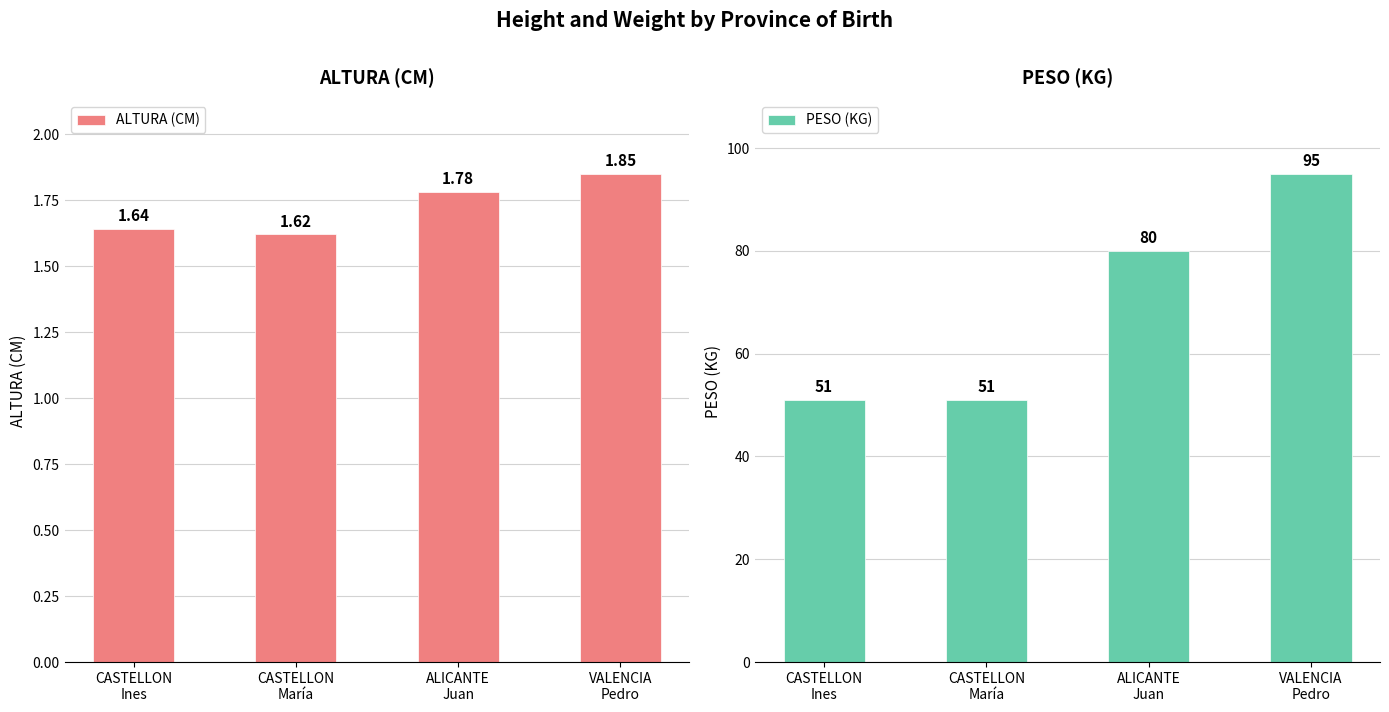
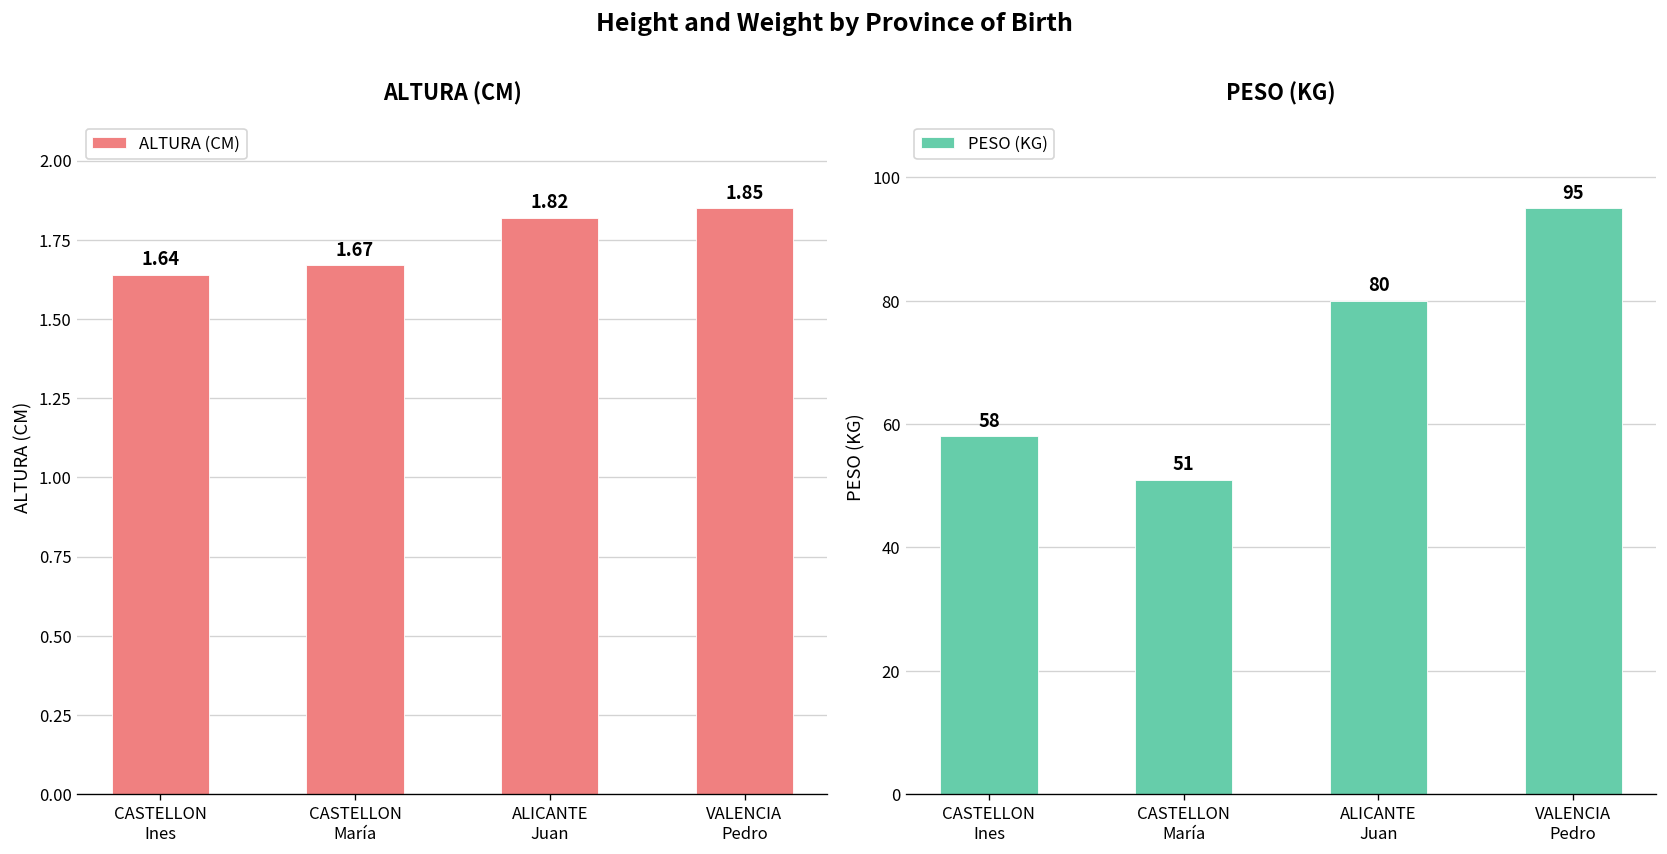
ALTURA (CM), CASTELLON María: 1.62 -> 1.67
ALTURA (CM), ALICANTE Juan: 1.78 -> 1.82
PESO (KG), CASTELLON Ines: 51 -> 58
